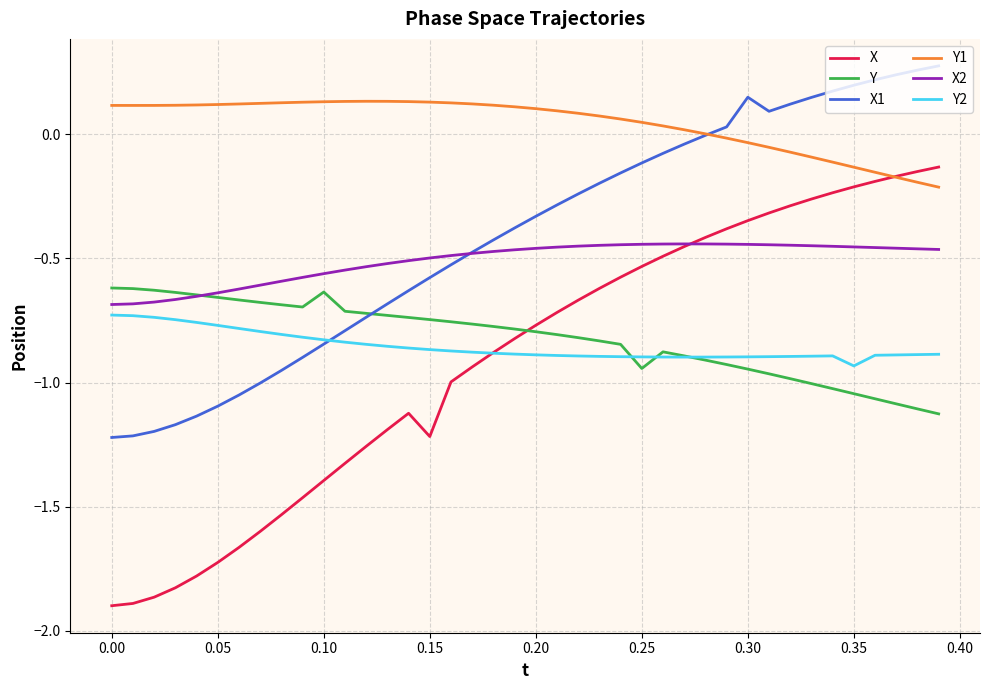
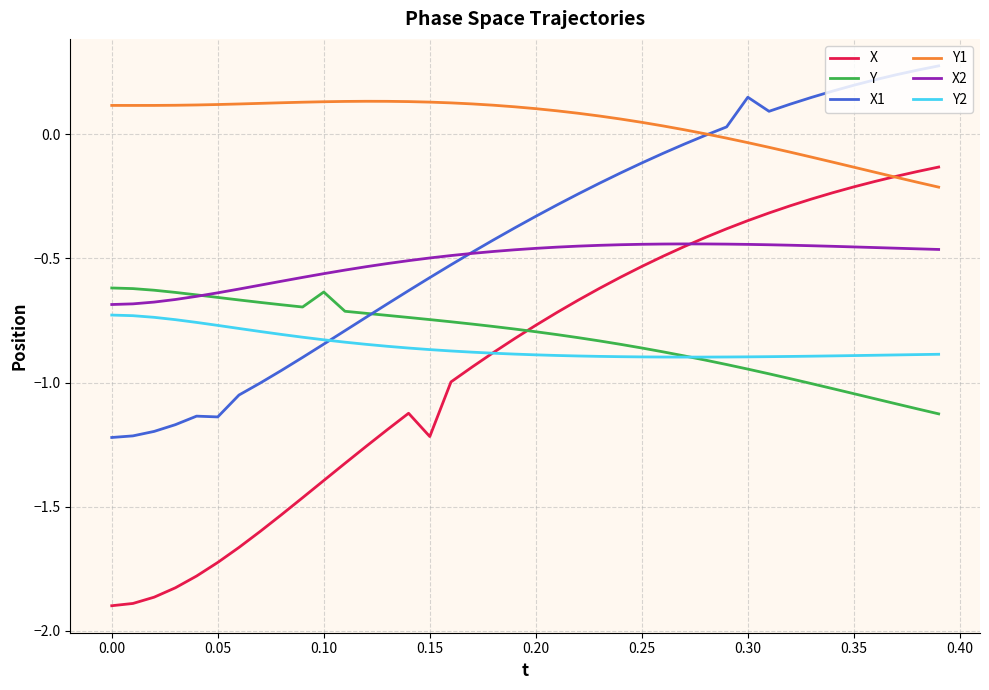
X1, 0.05: -1.09 -> -1.14
Y, 0.25: -0.94 -> -0.86
Y2, 0.35: -0.93 -> -0.89
